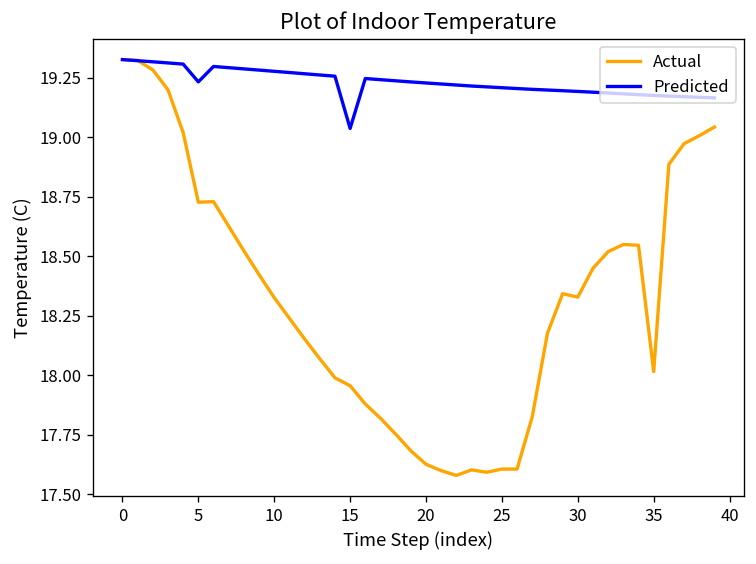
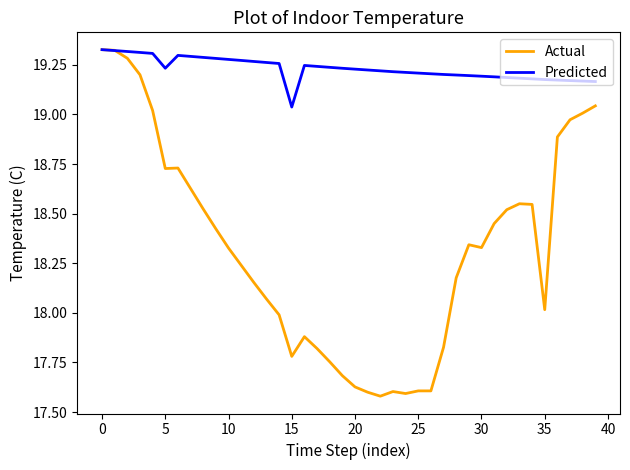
Actual, 15: 17.96 -> 17.78
